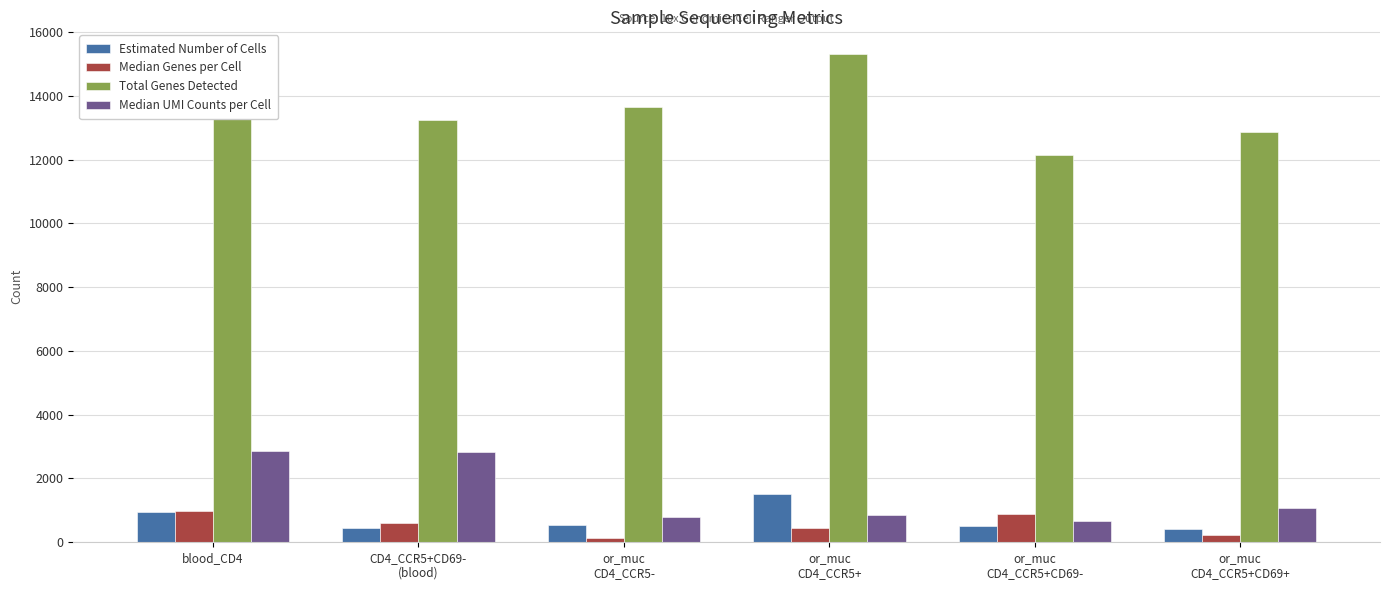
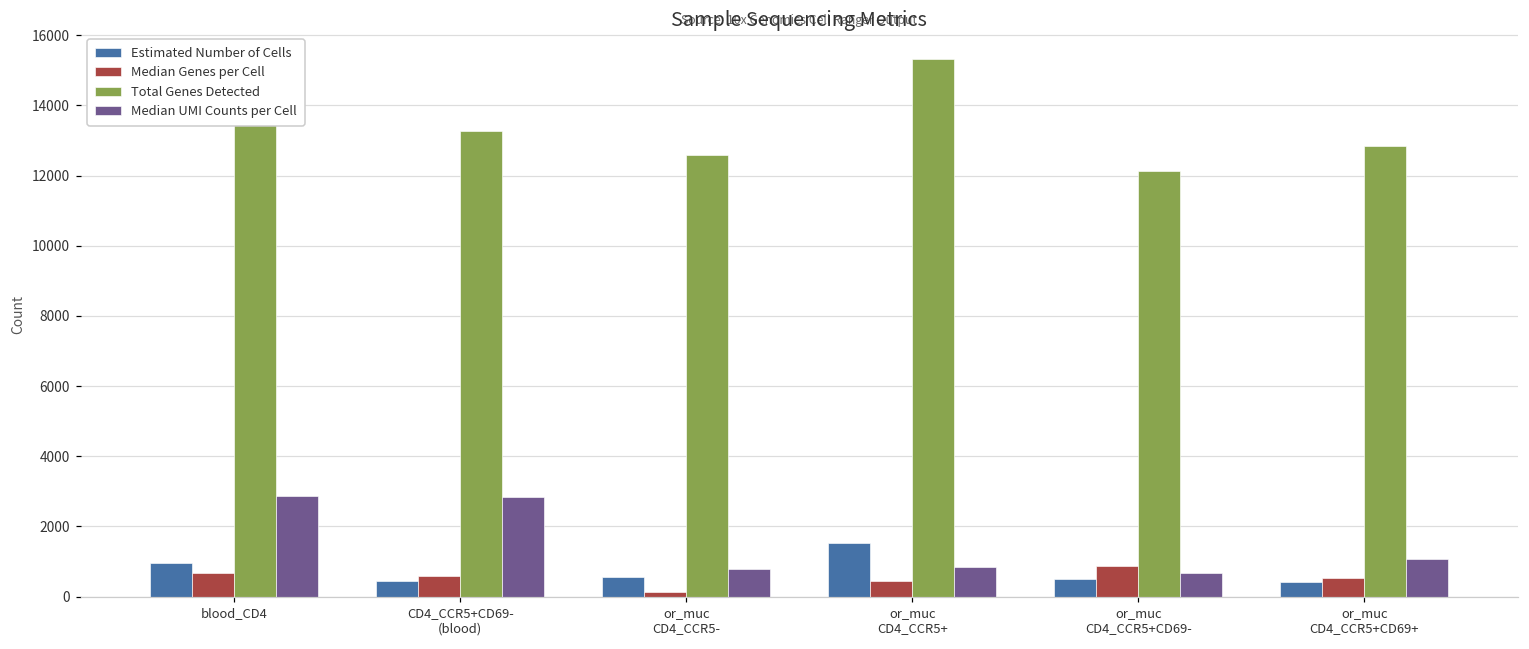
Median Genes per Cell, blood_CD4: 1000 -> 700
Total Genes Detected, or_muc CD4_CCR5-: 13700 -> 12600
Median Genes per Cell, or_muc CD4_CCR5+CD69+: 200 -> 500
